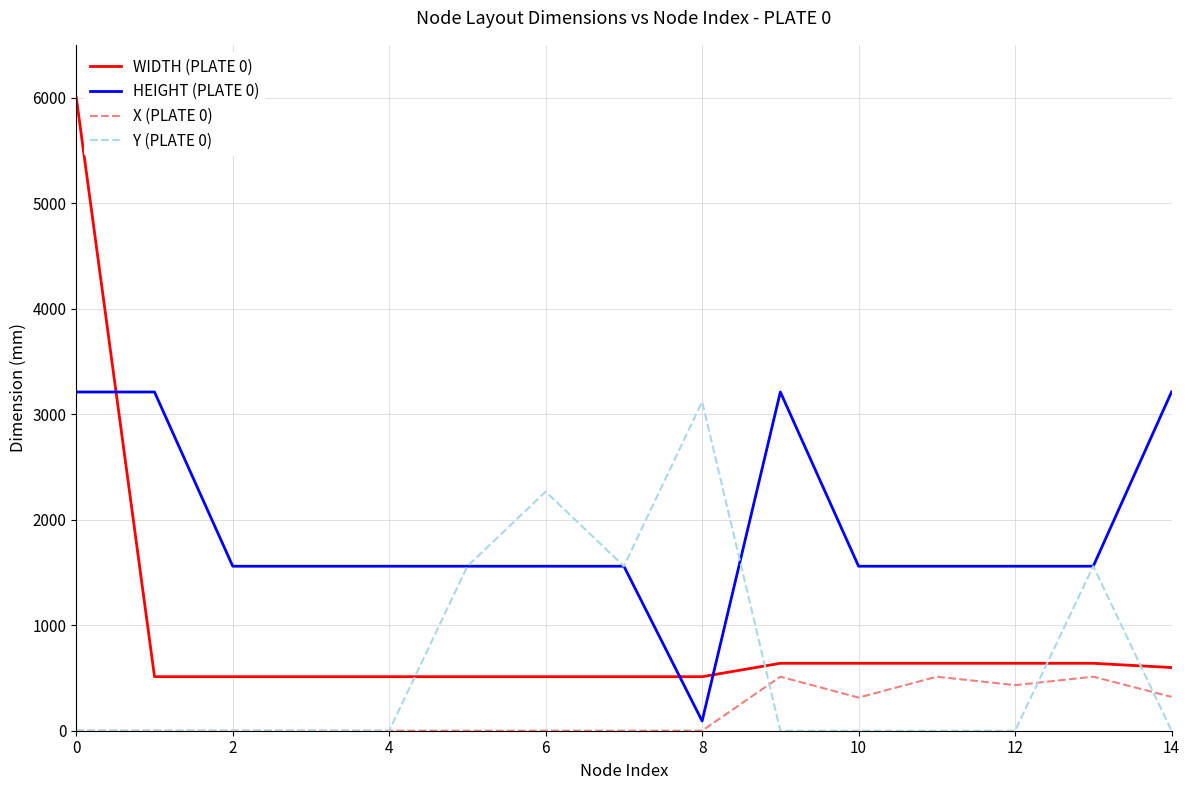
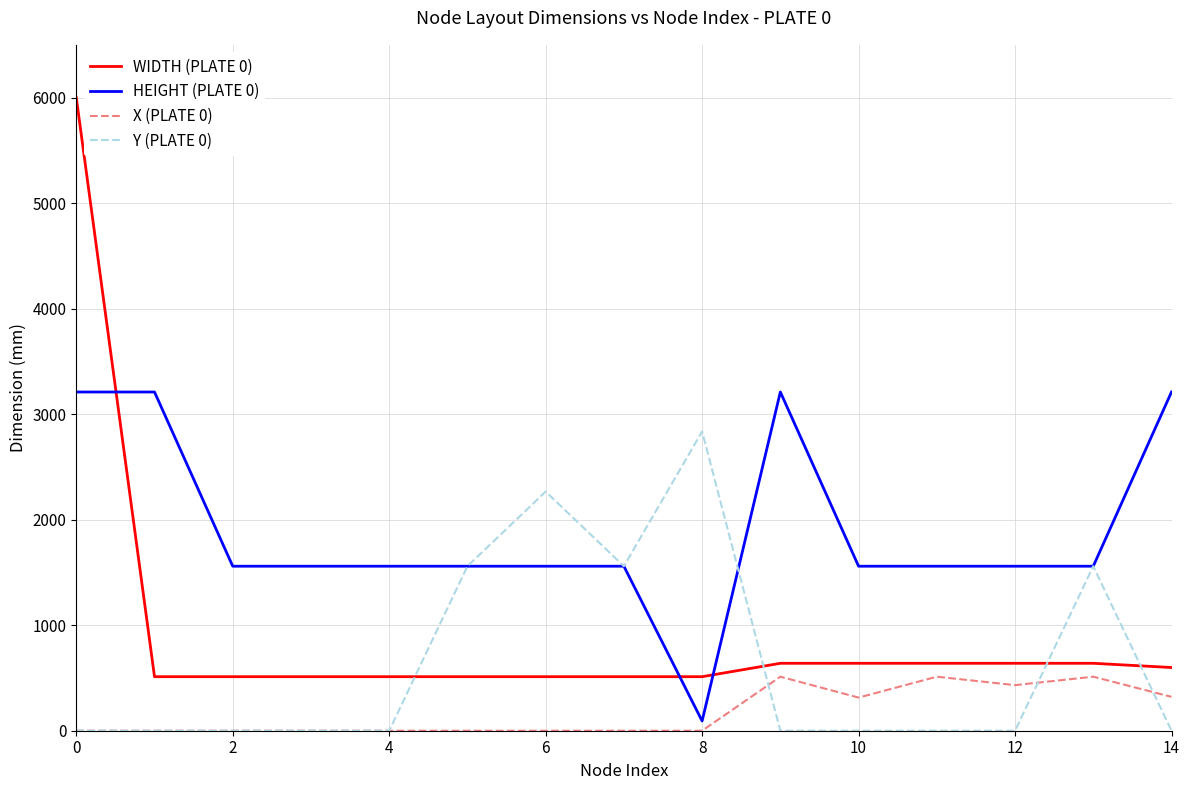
Y (PLATE 0), 8: 3120 -> 2840
